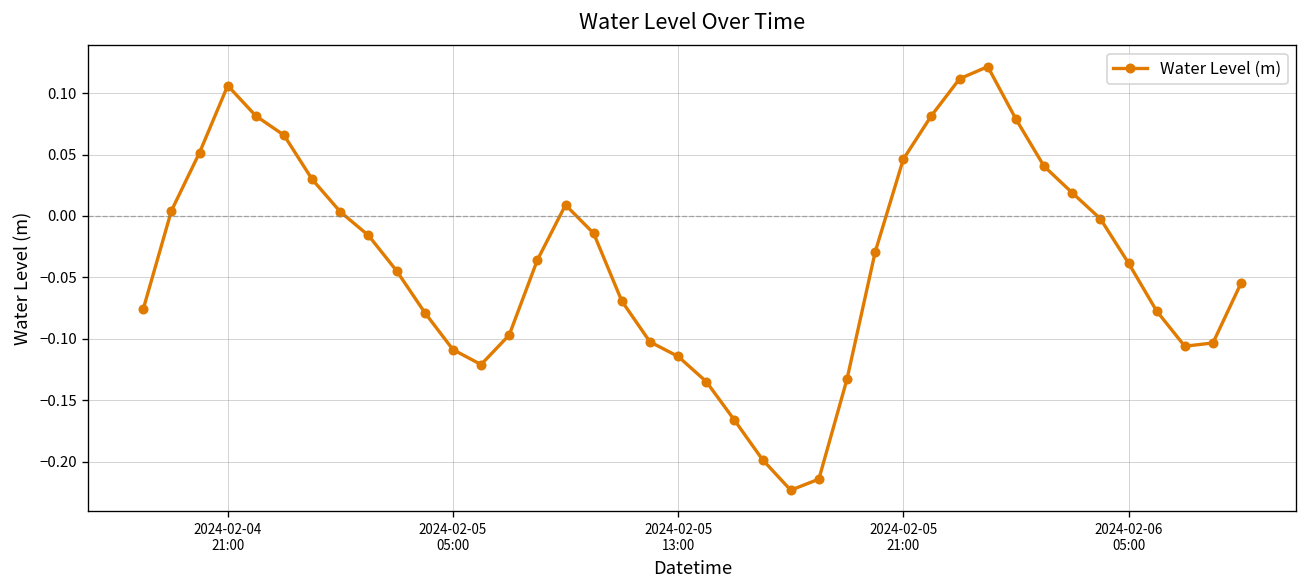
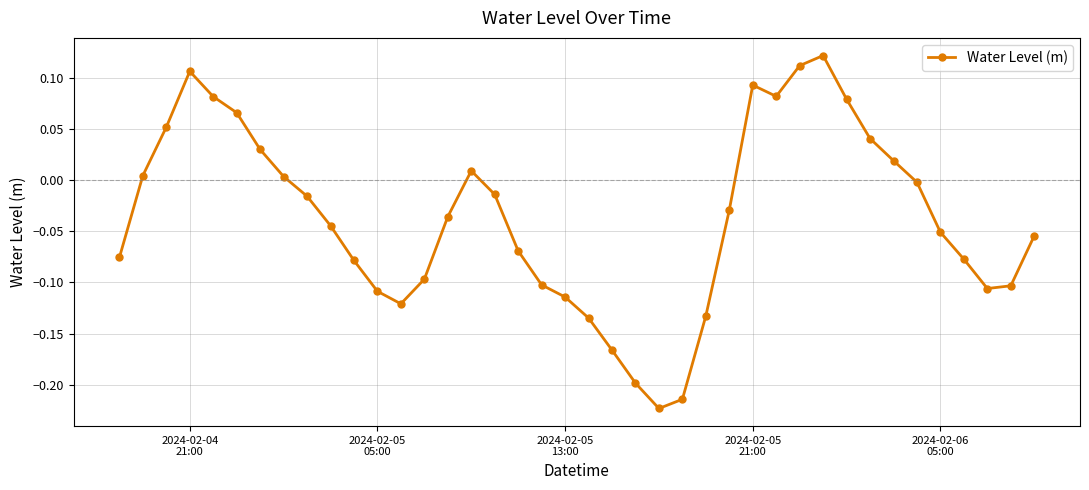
2024-02-05 21:00: 0.046 -> 0.093
2024-02-06 05:00: -0.038 -> -0.051
